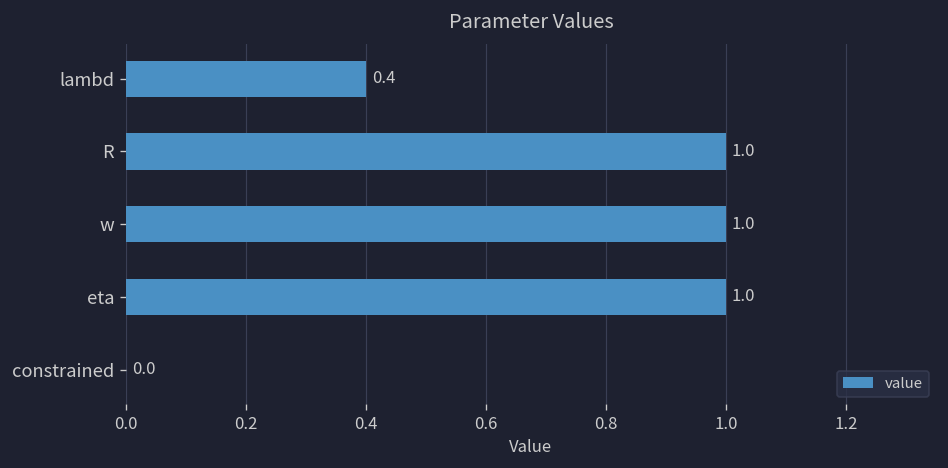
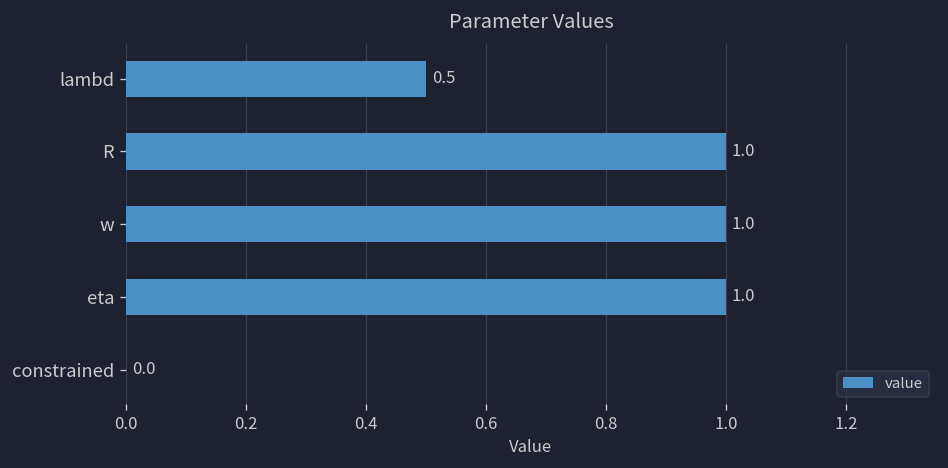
lambd: 0.4 -> 0.5
